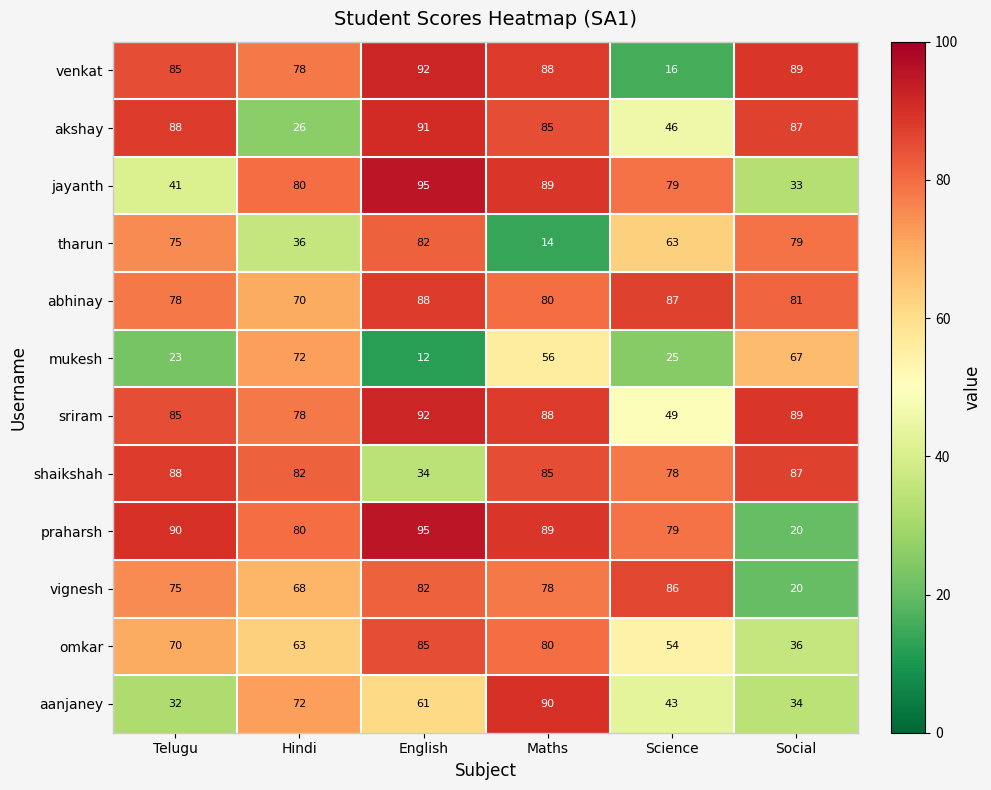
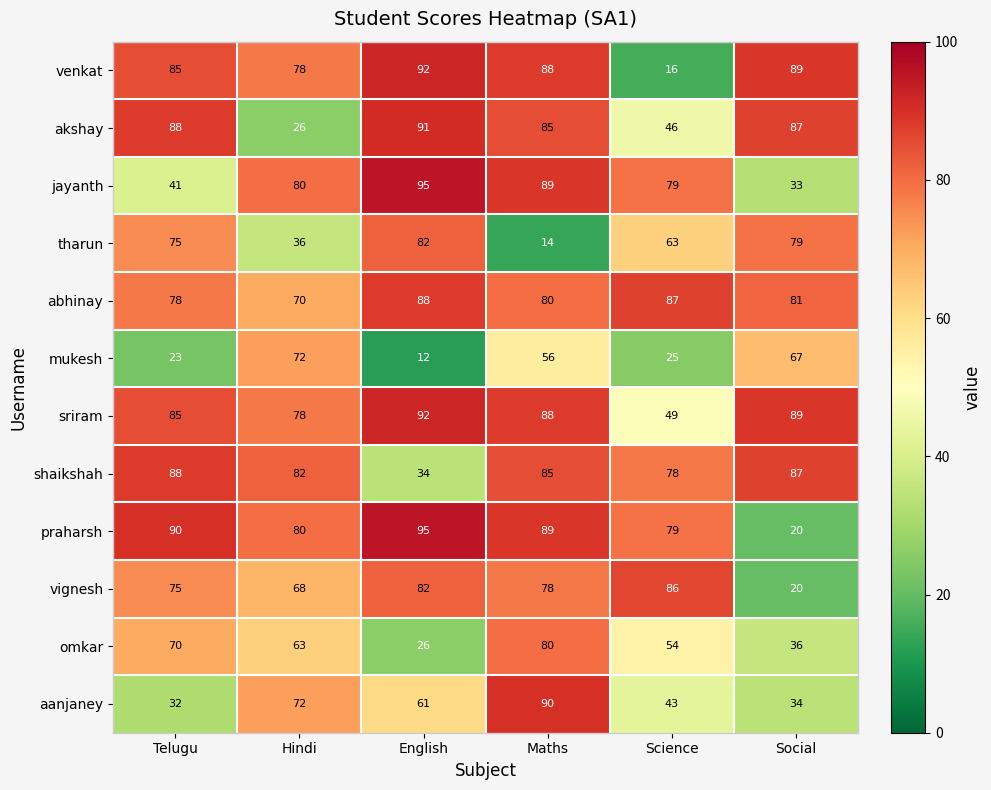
omkar, English: 85 -> 26
